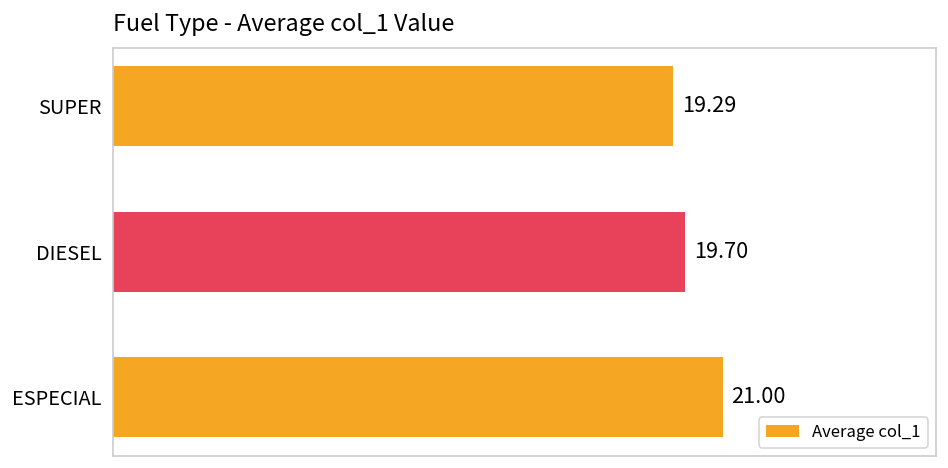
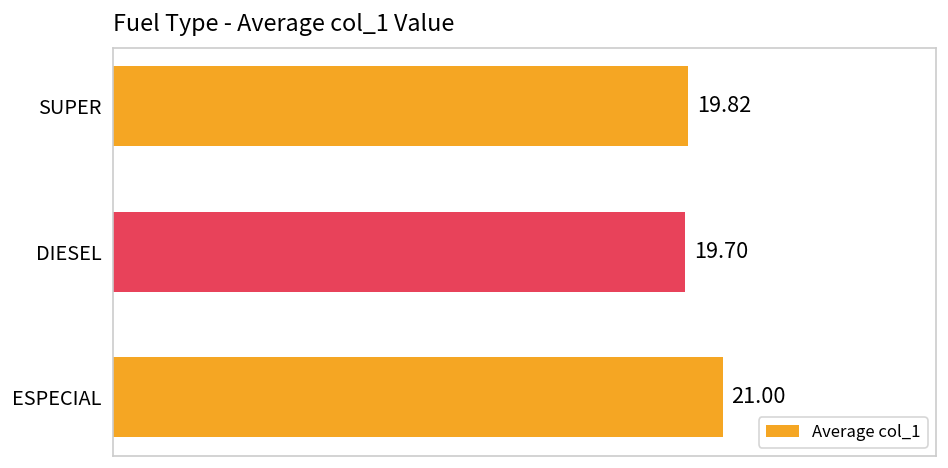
SUPER: 19.29 -> 19.82
